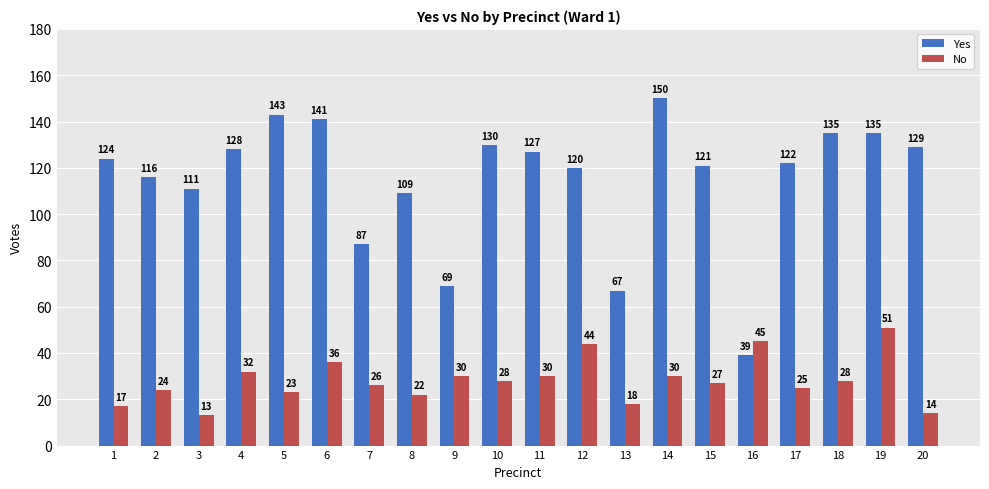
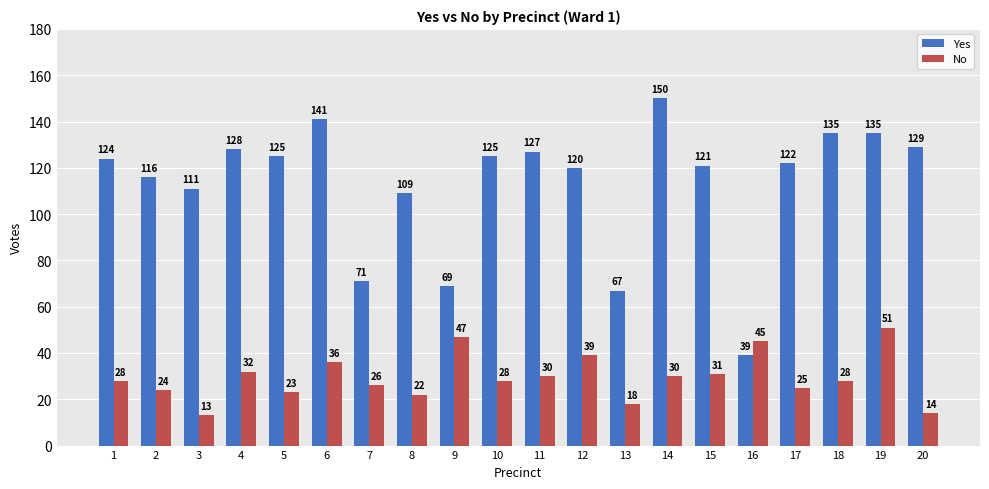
No, 1: 17 -> 28
Yes, 5: 143 -> 125
Yes, 7: 87 -> 71
No, 9: 30 -> 47
Yes, 10: 130 -> 125
No, 12: 44 -> 39
No, 15: 27 -> 31
